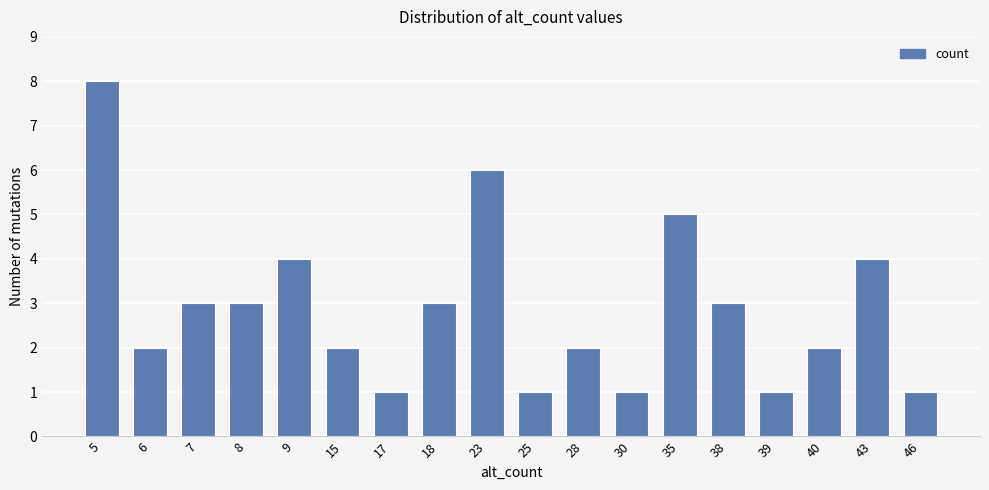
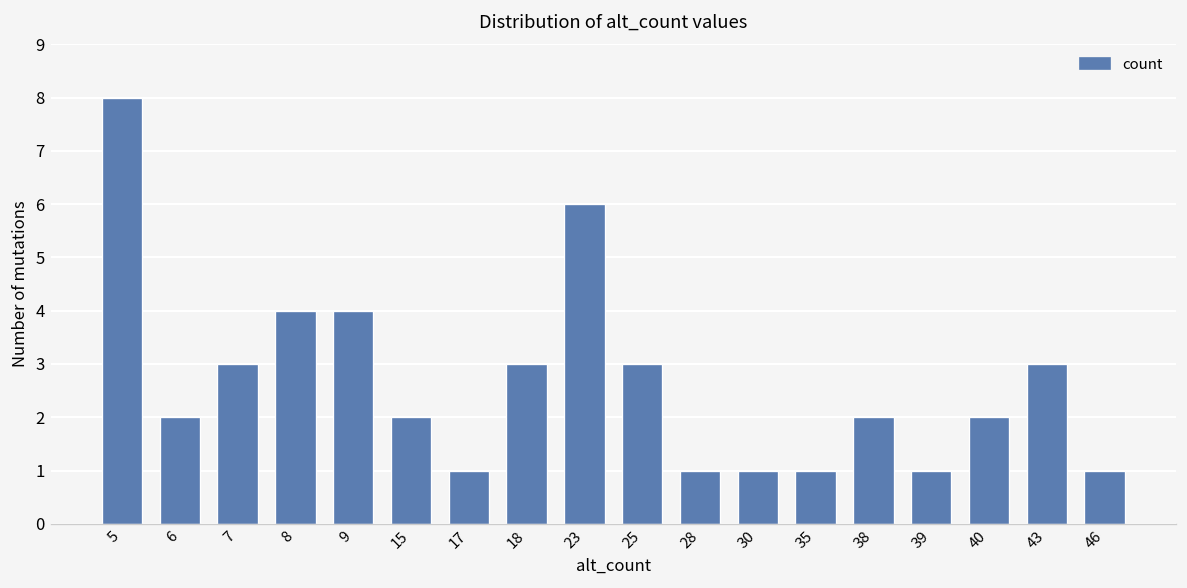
8: 3 -> 4
25: 1 -> 3
28: 2 -> 1
35: 5 -> 1
38: 3 -> 2
43: 4 -> 3
